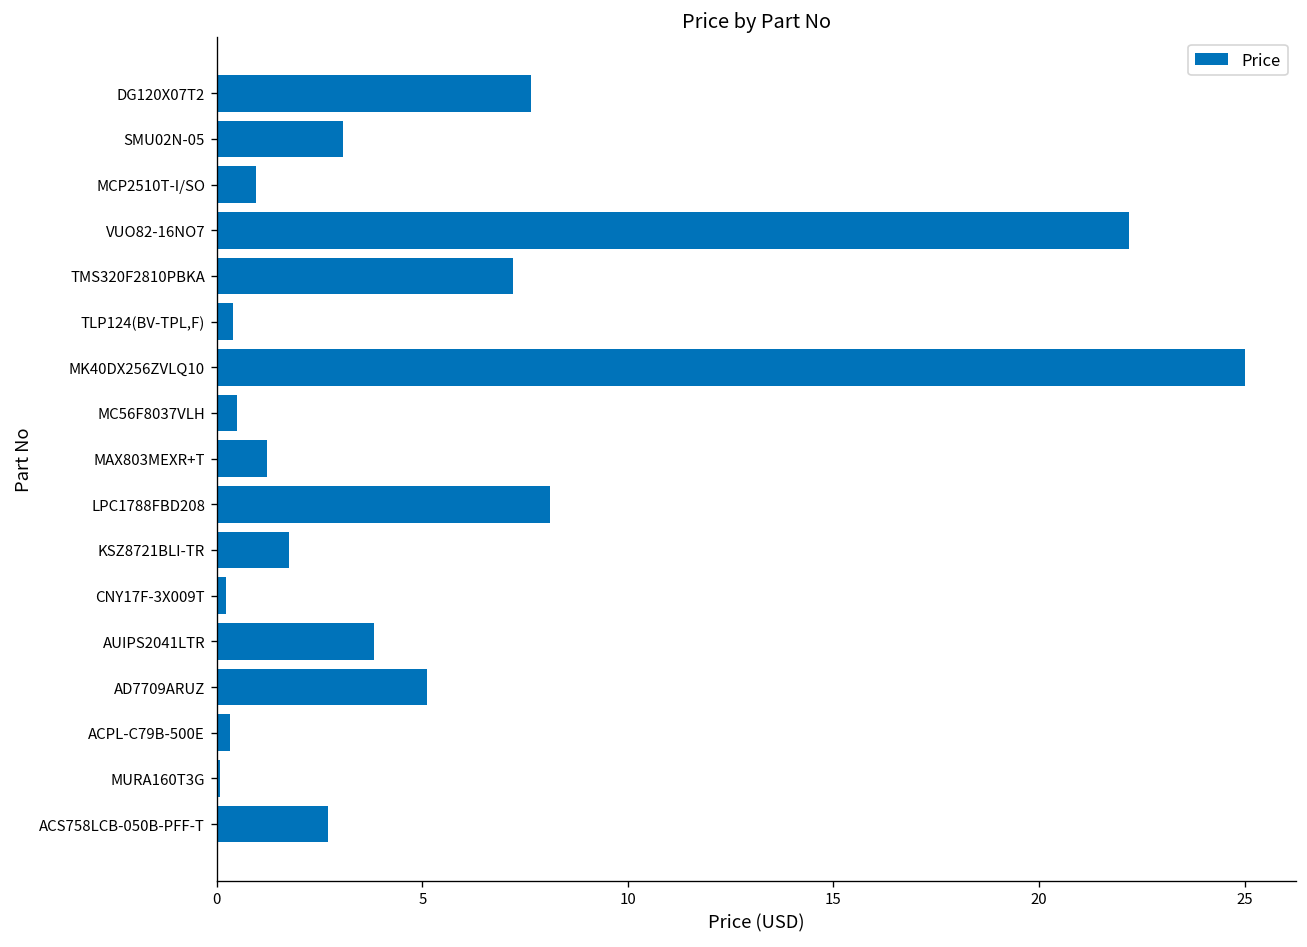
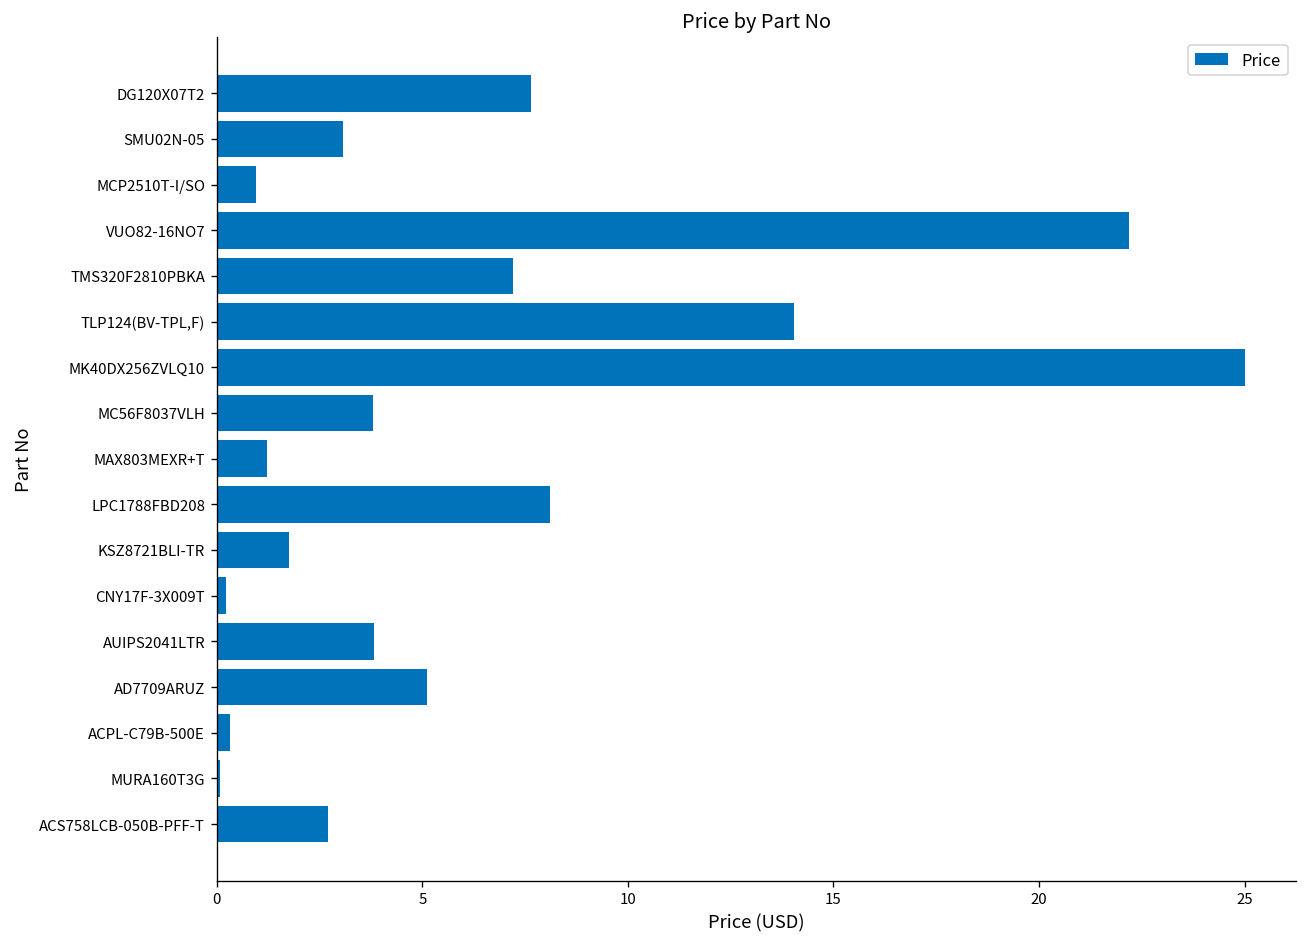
TLP124(BV-TPL,F): 0.4 -> 14.0
MC56F8037VLH: 0.5 -> 3.8
